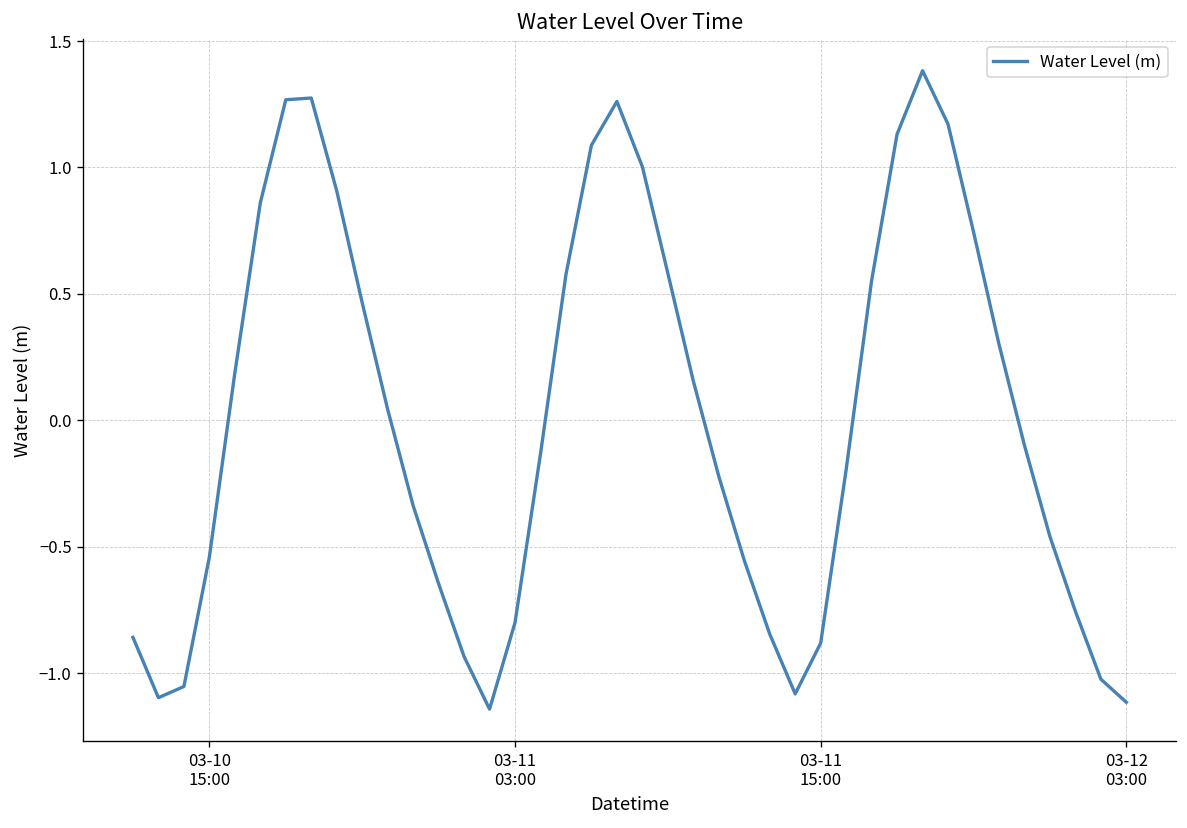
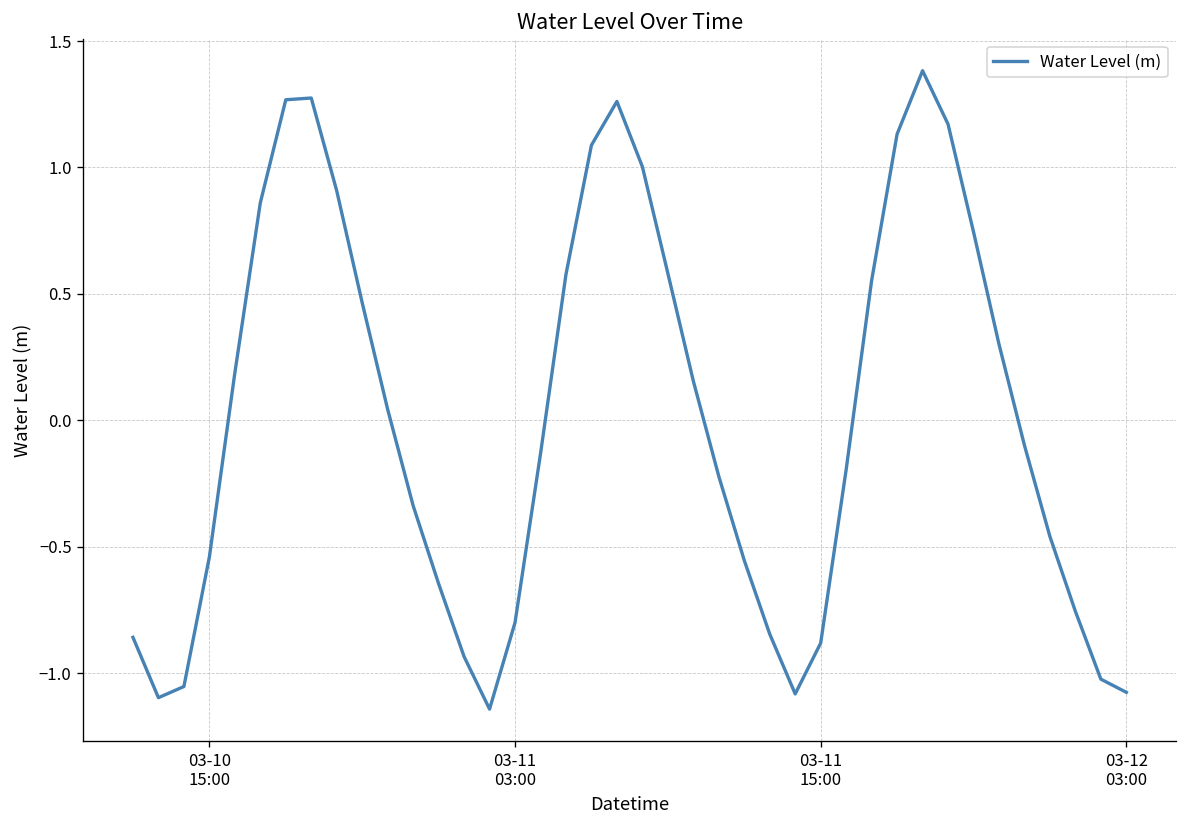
03-12 03:00: -1.12 -> -1.08
